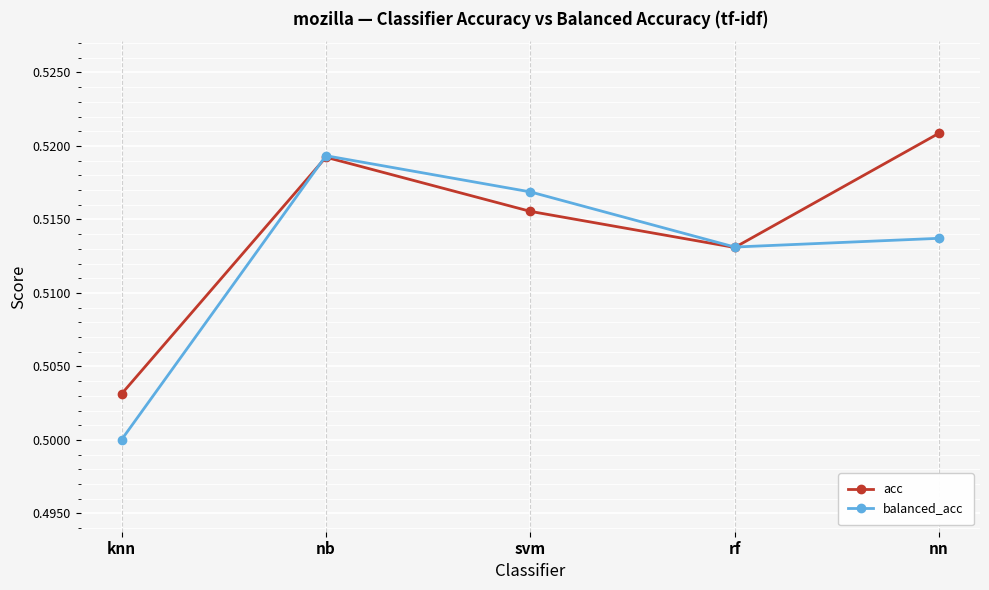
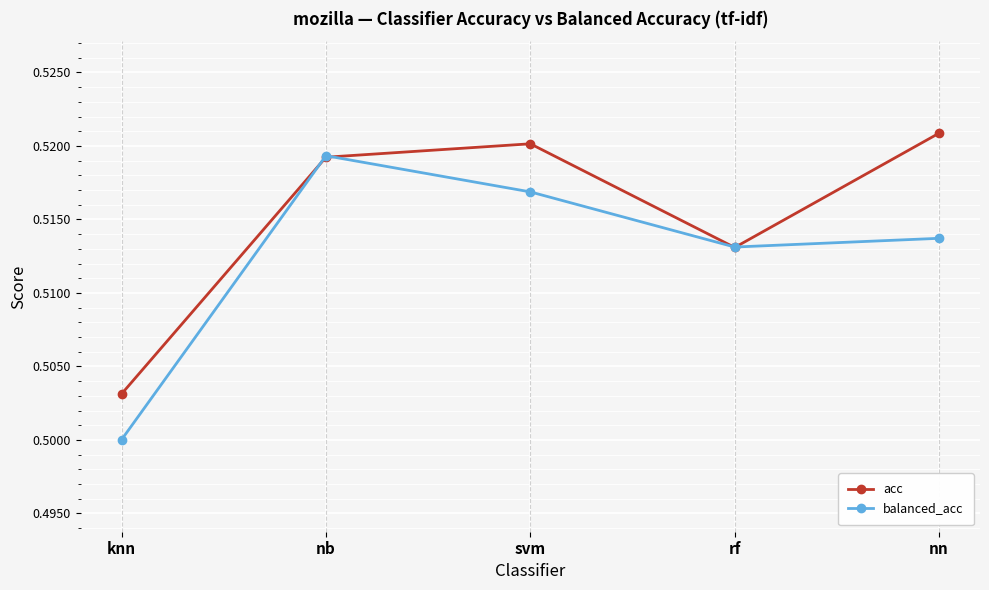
acc, svm: 0.5155 -> 0.5201
